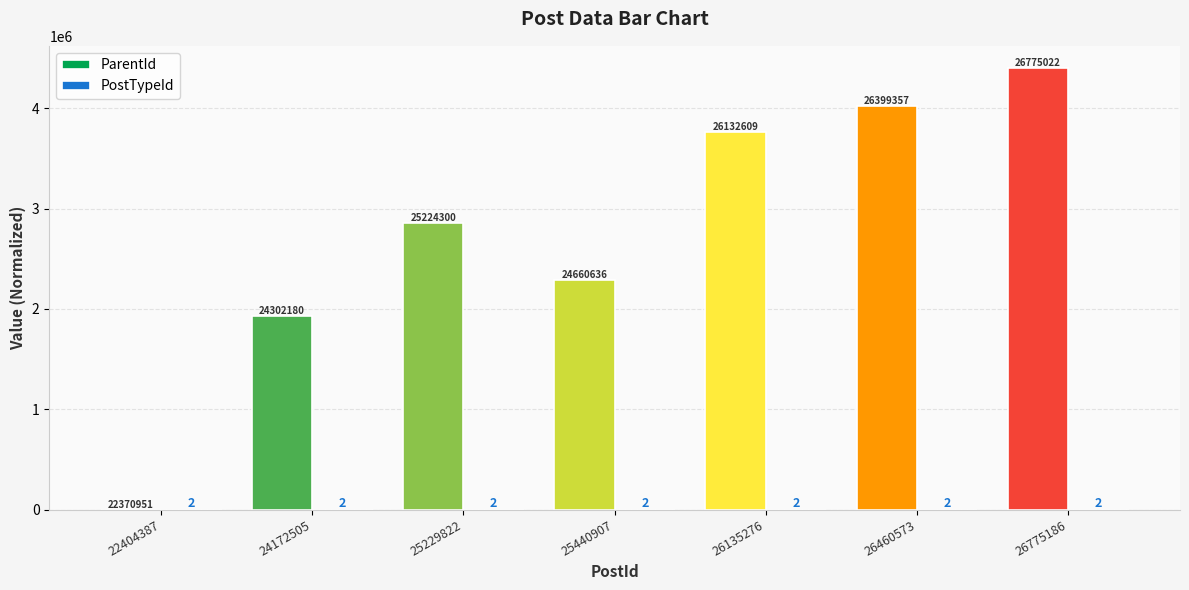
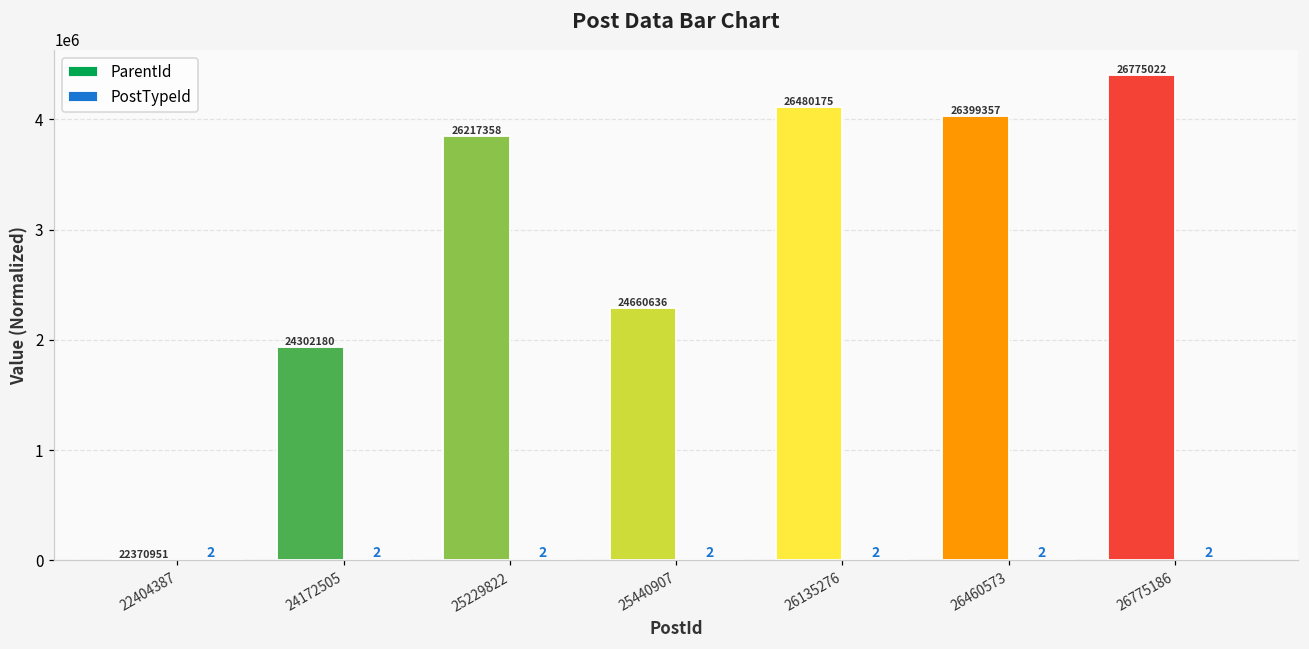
ParentId, 25229822: 25224300 -> 26217358
ParentId, 26135276: 26132609 -> 26480175
